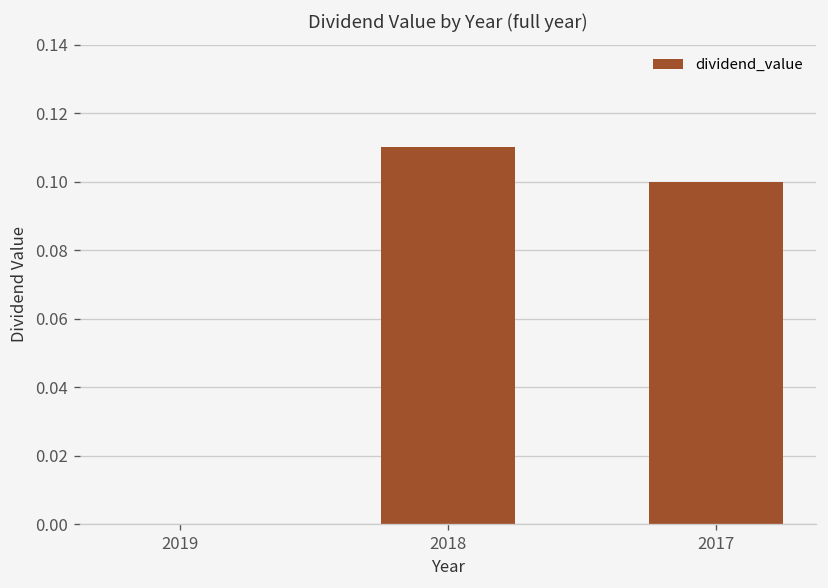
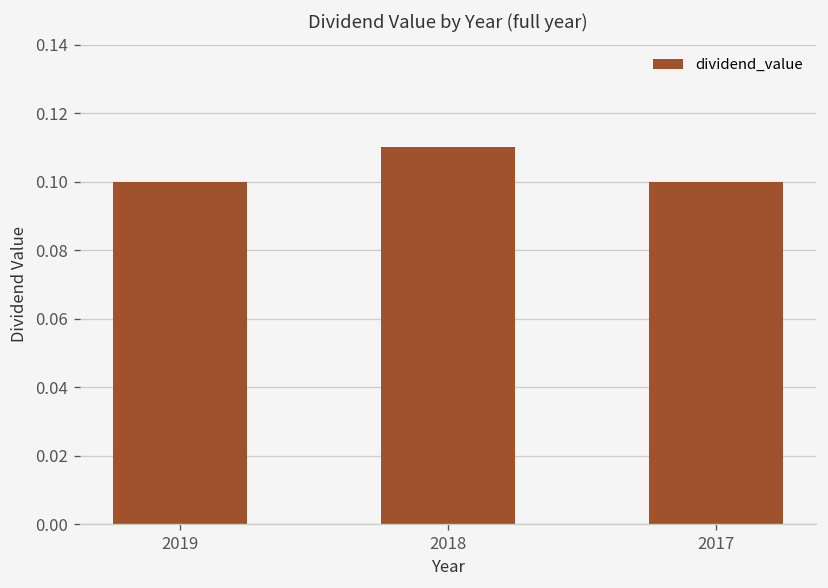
2019: 0.0 -> 0.1
